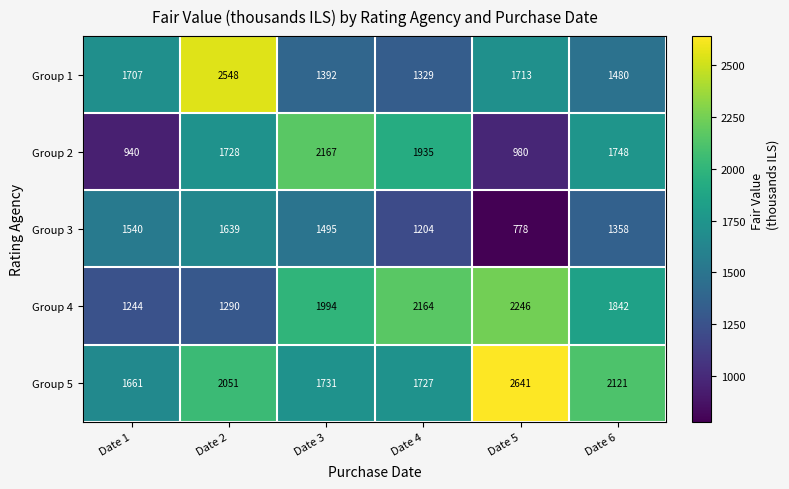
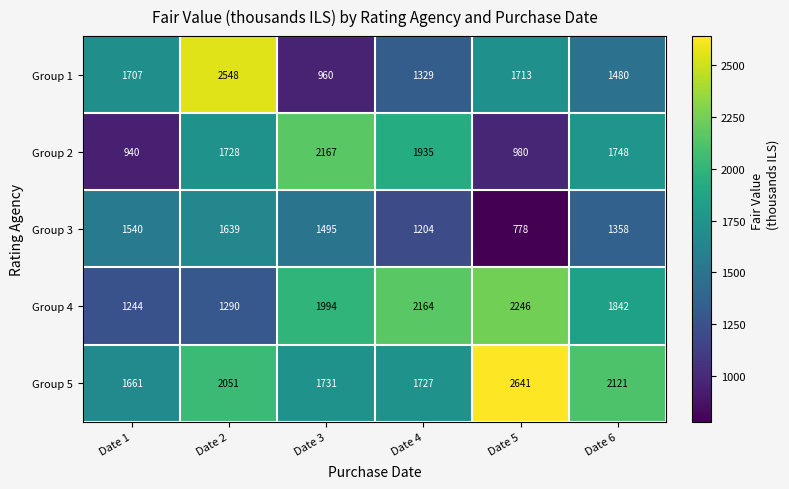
Group 1, Date 3: 1392 -> 960
